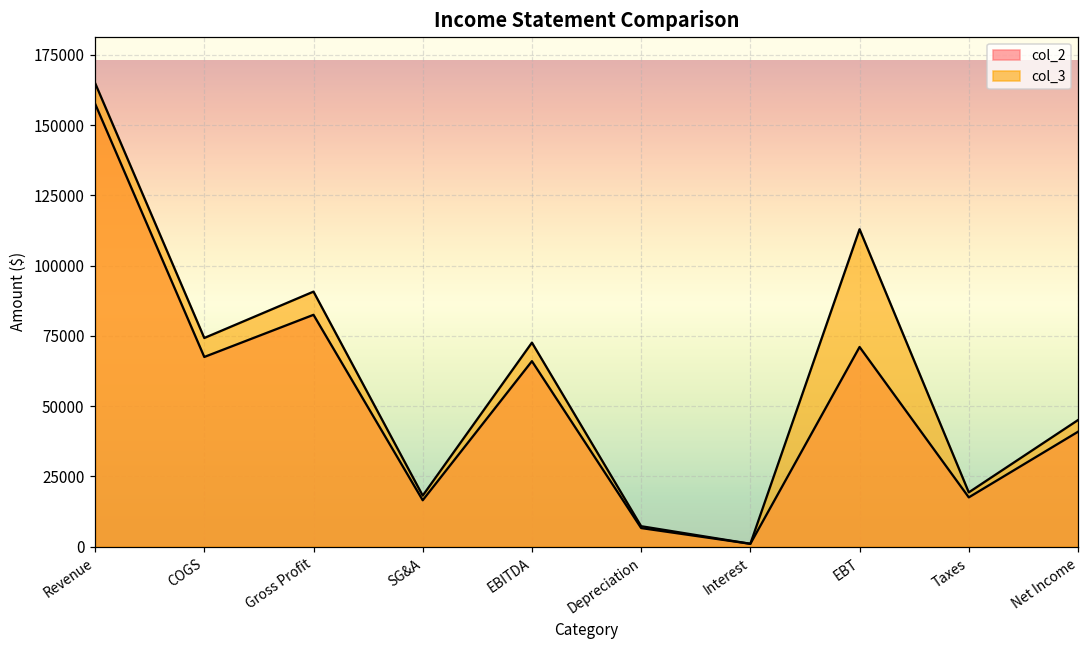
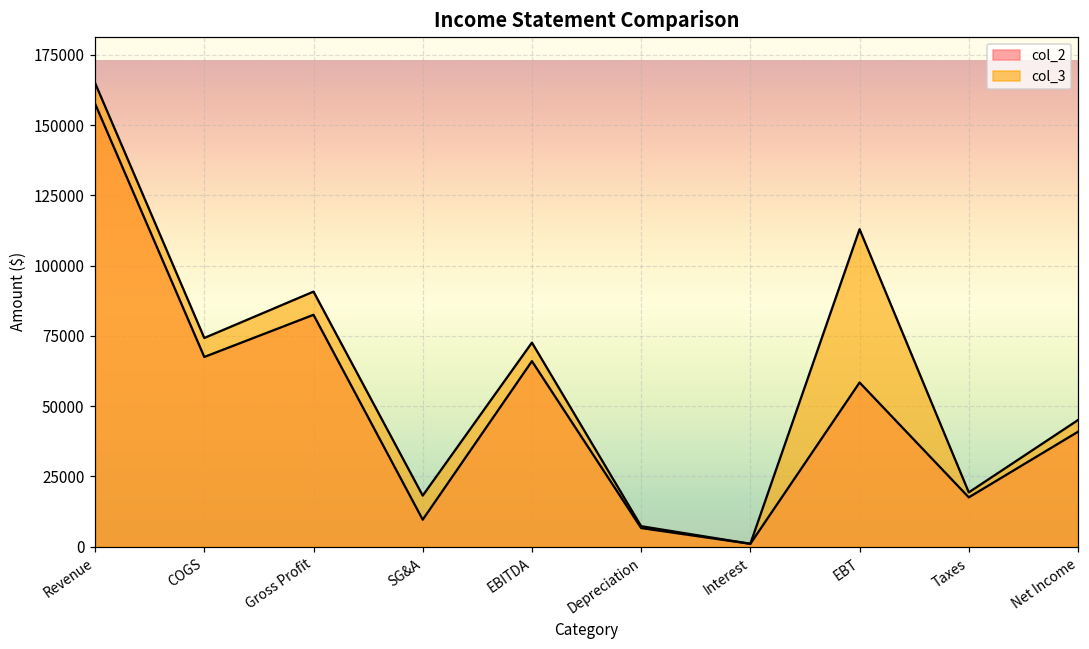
col_2, SG&A: 17000 -> 10000
col_2, EBT: 71000 -> 58000
